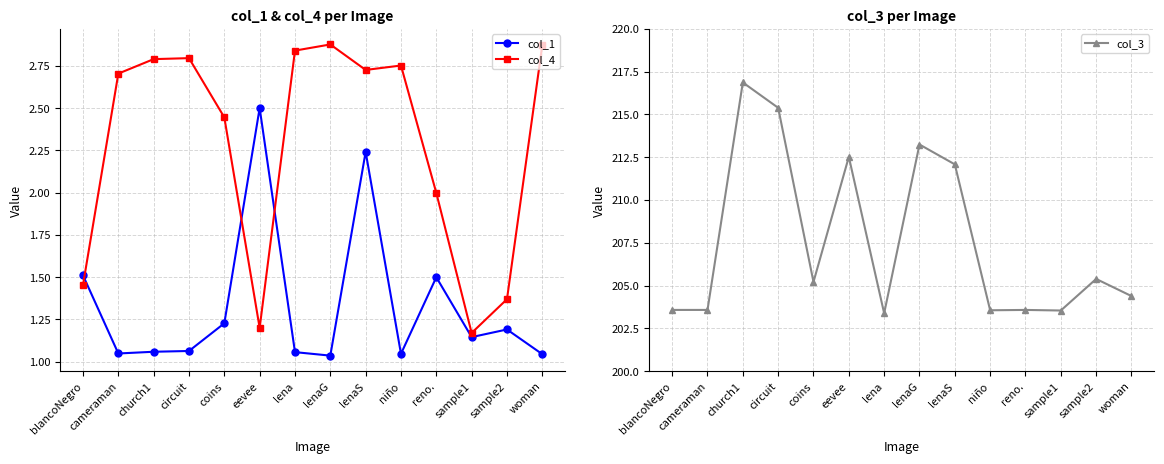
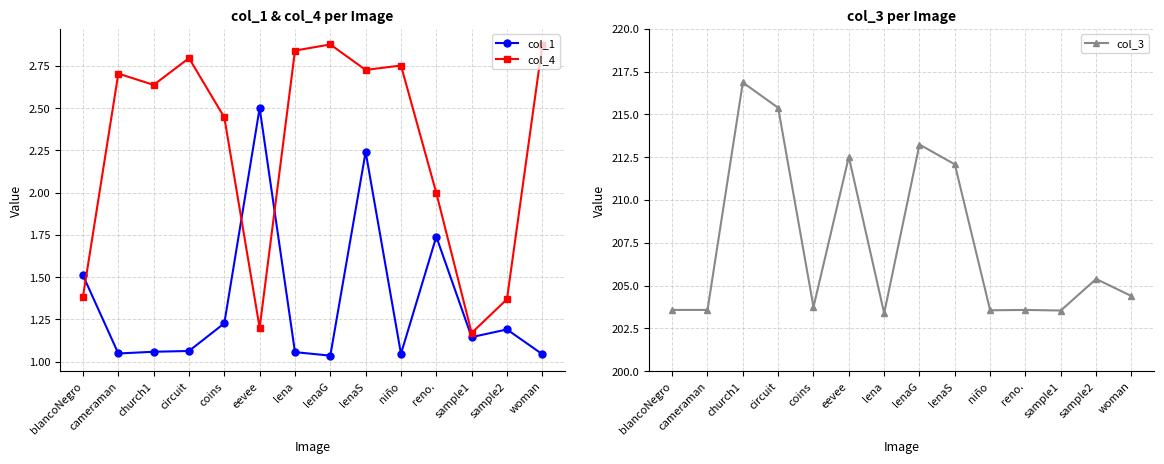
col_1 & col_4 per Image, col_4, blancoNegro: 1.45 -> 1.38
col_1 & col_4 per Image, col_4, church1: 2.79 -> 2.64
col_1 & col_4 per Image, col_1, reno.: 1.50 -> 1.74
col_3 per Image, coins: 205.2 -> 203.8
